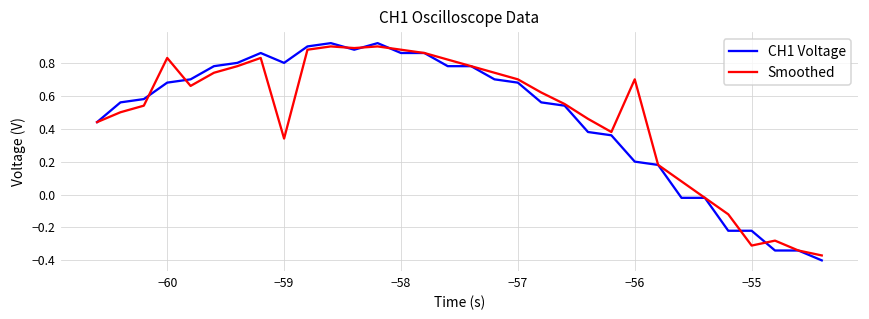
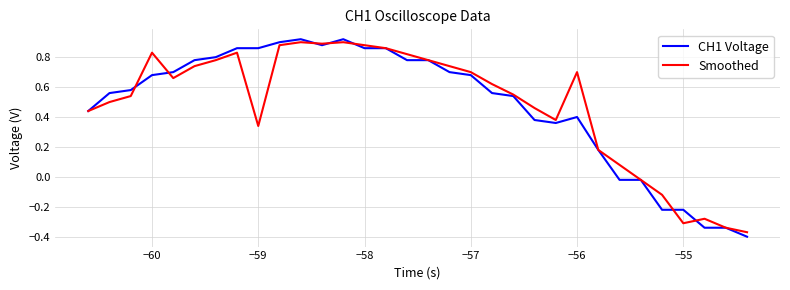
CH1 Voltage, −59: 0.80 -> 0.86
CH1 Voltage, −56: 0.2 -> 0.4
